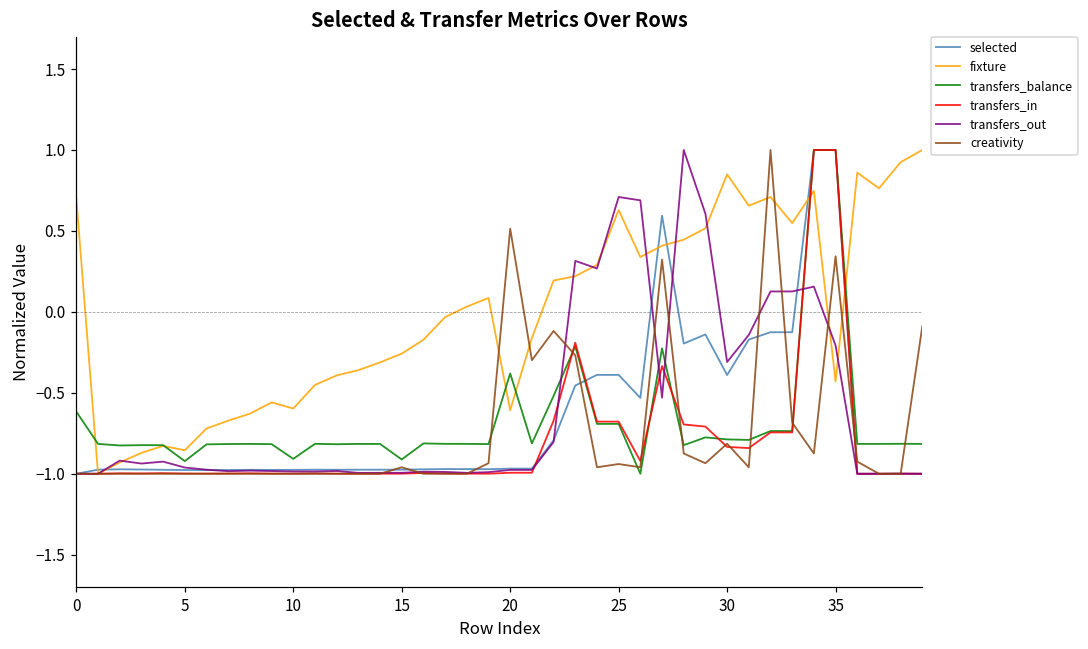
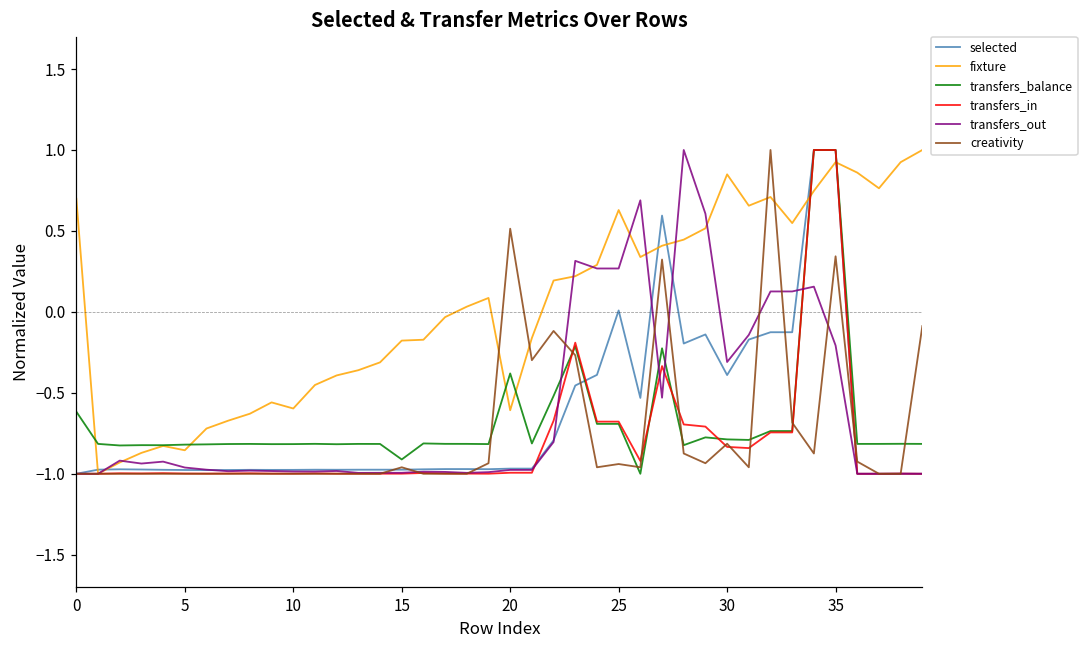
transfers_balance, 5: -0.92 -> -0.82
transfers_balance, 10: -0.91 -> -0.82
fixture, 15: -0.26 -> -0.18
selected, 25: -0.39 -> 0.01
transfers_out, 25: 0.71 -> 0.27
fixture, 35: -0.43 -> 0.92
